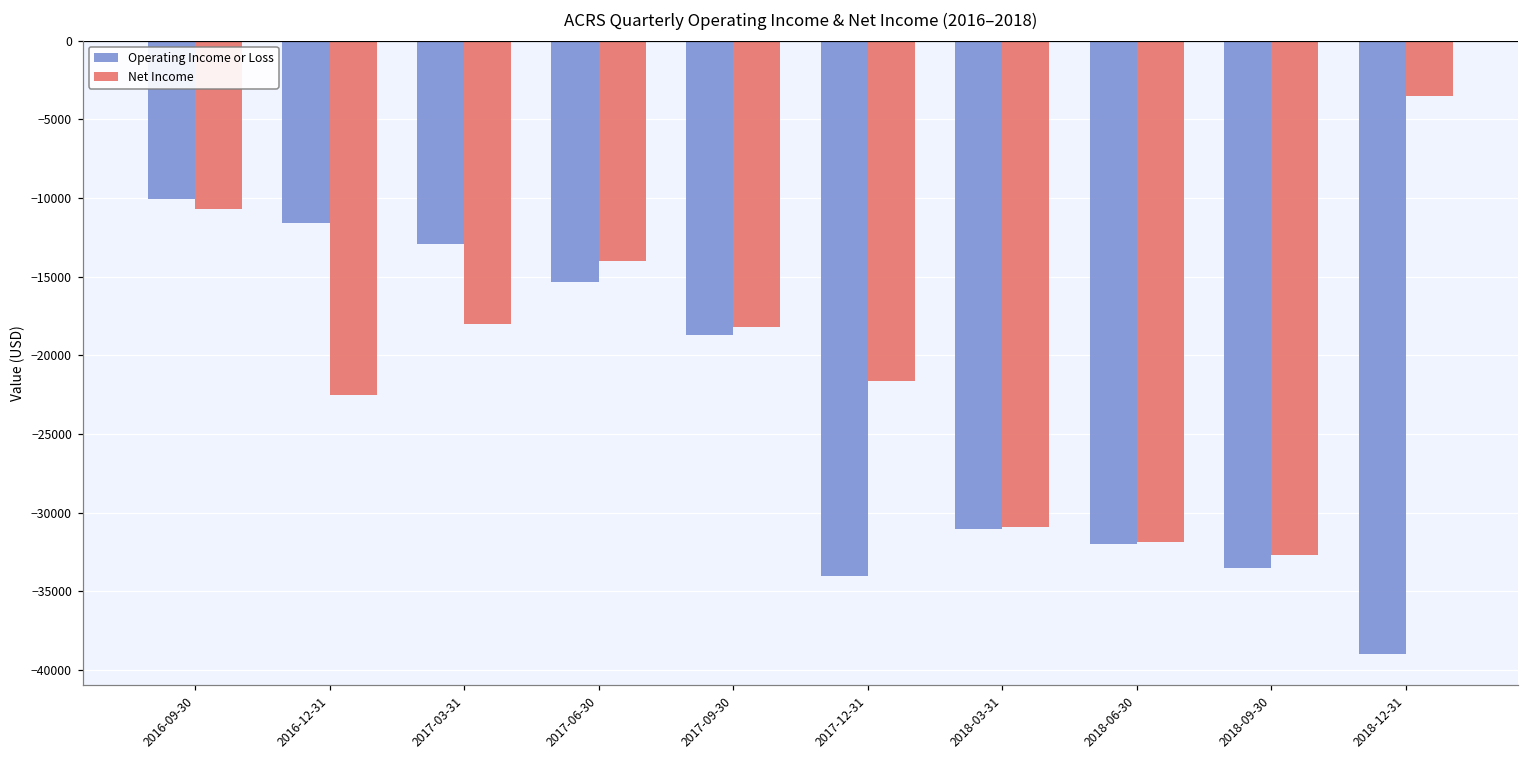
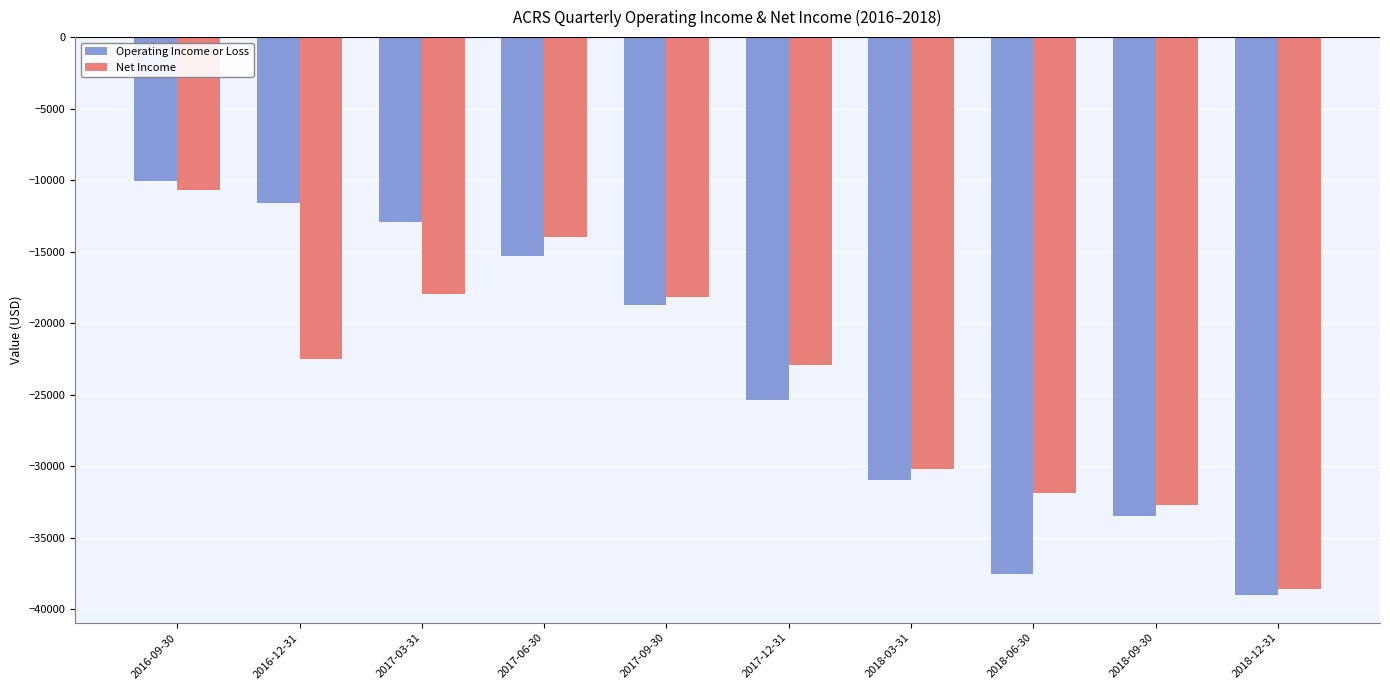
Operating Income or Loss, 2017-12-31: -34000 -> -25400
Net Income, 2017-12-31: -21600 -> -22900
Net Income, 2018-03-31: -30900 -> -30200
Operating Income or Loss, 2018-06-30: -32000 -> -37500
Net Income, 2018-12-31: -3500 -> -38600
